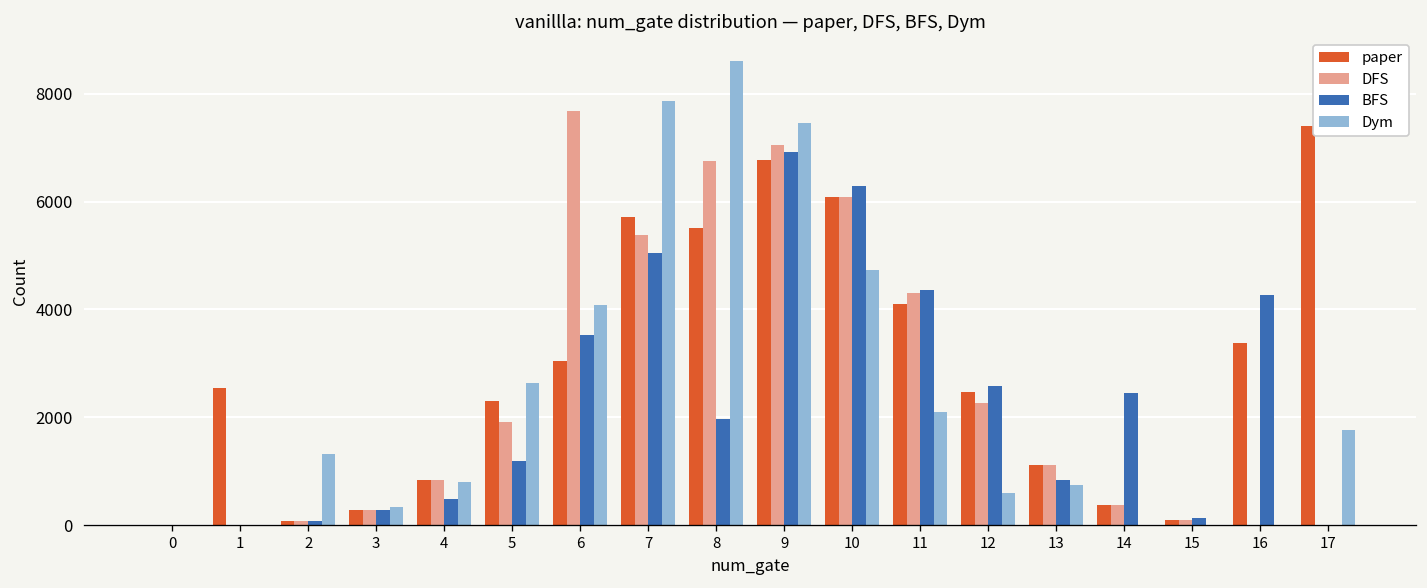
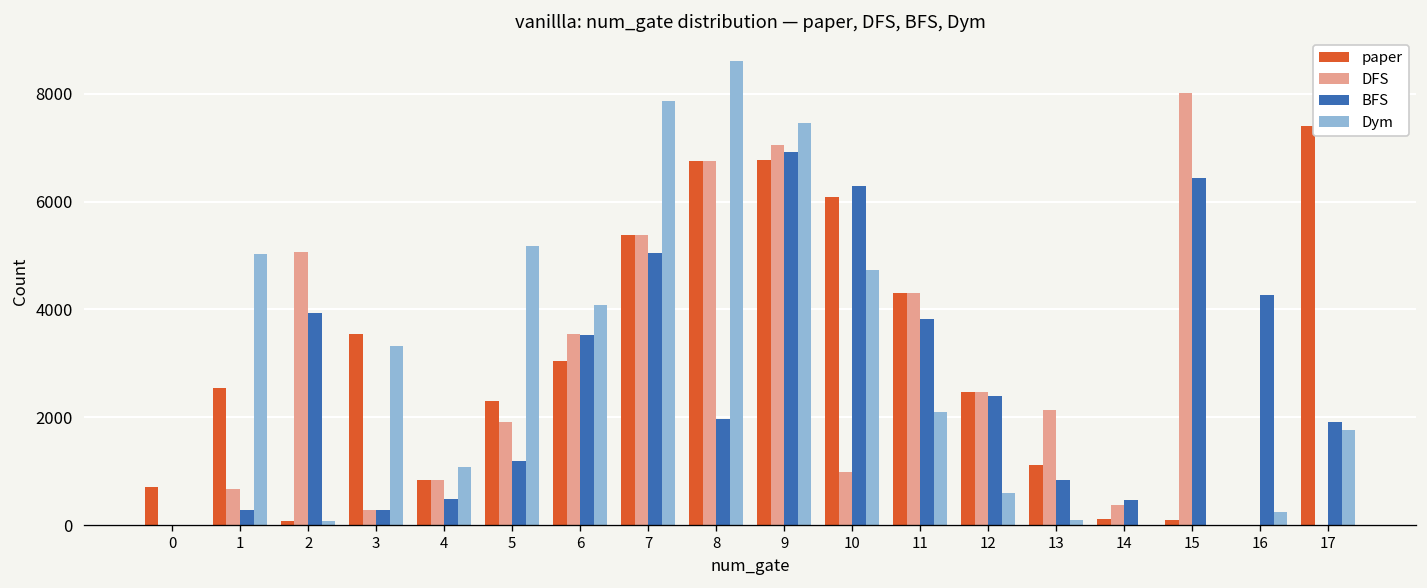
paper, 0: 0 -> 700
DFS, 1: 0 -> 700
BFS, 1: 0 -> 300
Dym, 1: 0 -> 5000
DFS, 2: 100 -> 5100
BFS, 2: 100 -> 3900
Dym, 2: 1300 -> 100
paper, 3: 300 -> 3500
Dym, 3: 300 -> 3300
Dym, 4: 800 -> 1100
Dym, 5: 2600 -> 5200
DFS, 6: 7700 -> 3500
paper, 7: 5700 -> 5400
paper, 8: 5500 -> 6800
DFS, 10: 6100 -> 1000
paper, 11: 4100 -> 4300
BFS, 11: 4400 -> 3800
DFS, 12: 2300 -> 2500
BFS, 12: 2600 -> 2400
DFS, 13: 1100 -> 2100
Dym, 13: 800 -> 100
paper, 14: 400 -> 100
BFS, 14: 2500 -> 500
DFS, 15: 100 -> 8000
BFS, 15: 100 -> 6400
paper, 16: 3400 -> 0
Dym, 16: 0 -> 200
BFS, 17: 0 -> 1900
